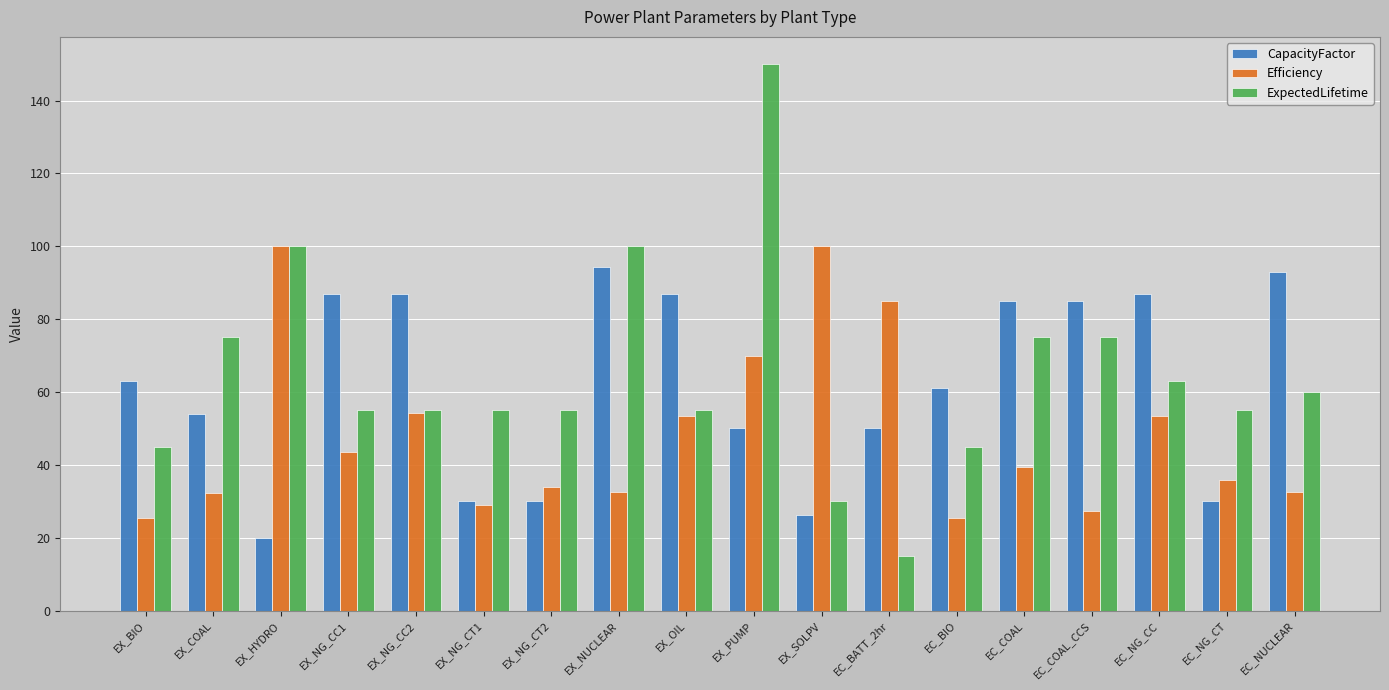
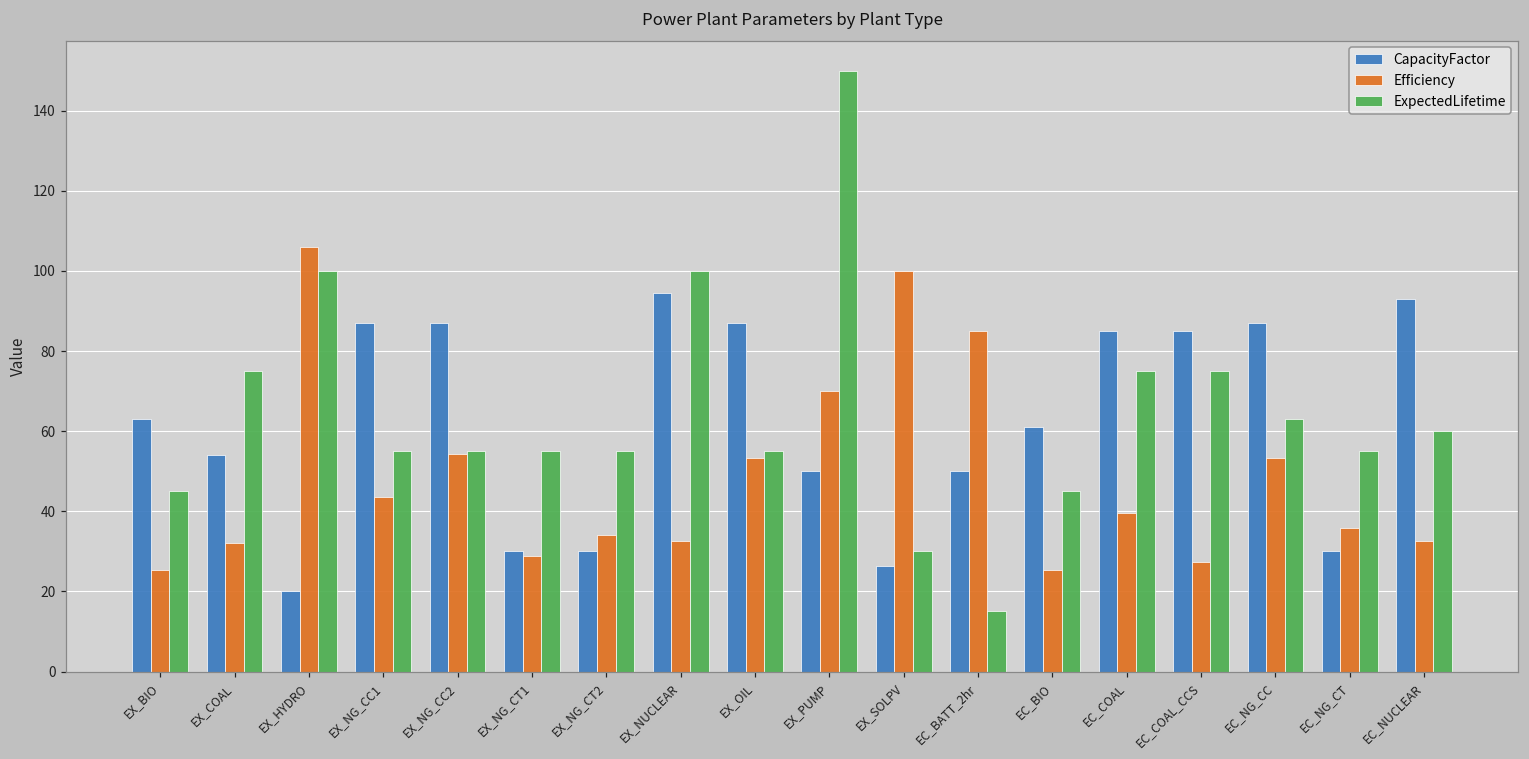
Efficiency, EX_HYDRO: 100 -> 106
